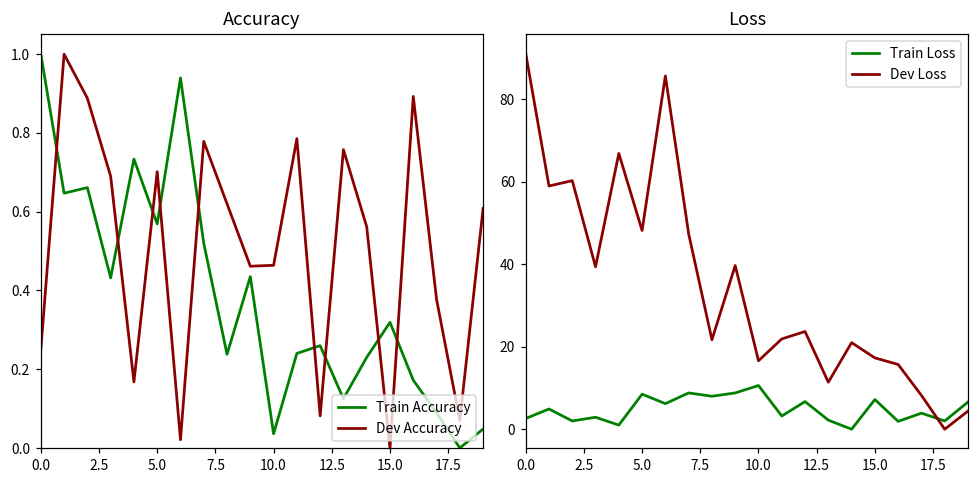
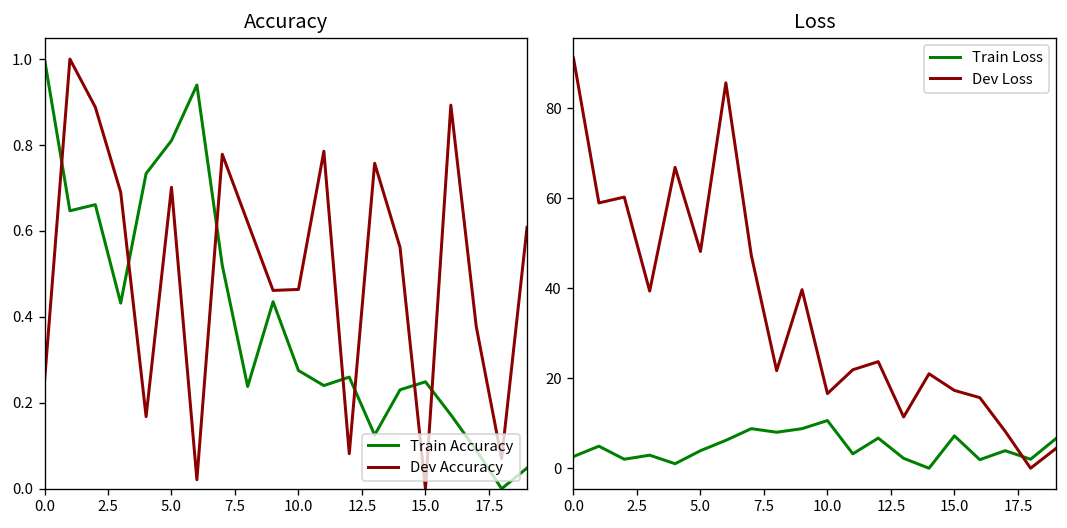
Accuracy, Train Accuracy, 5.0: 0.57 -> 0.81
Accuracy, Train Accuracy, 10.0: 0.04 -> 0.28
Accuracy, Train Accuracy, 15.0: 0.32 -> 0.25
Loss, Train Loss, 5.0: 9 -> 4
